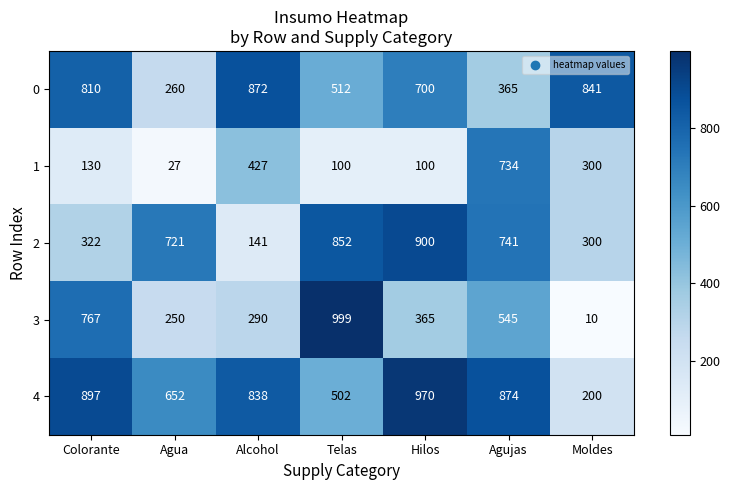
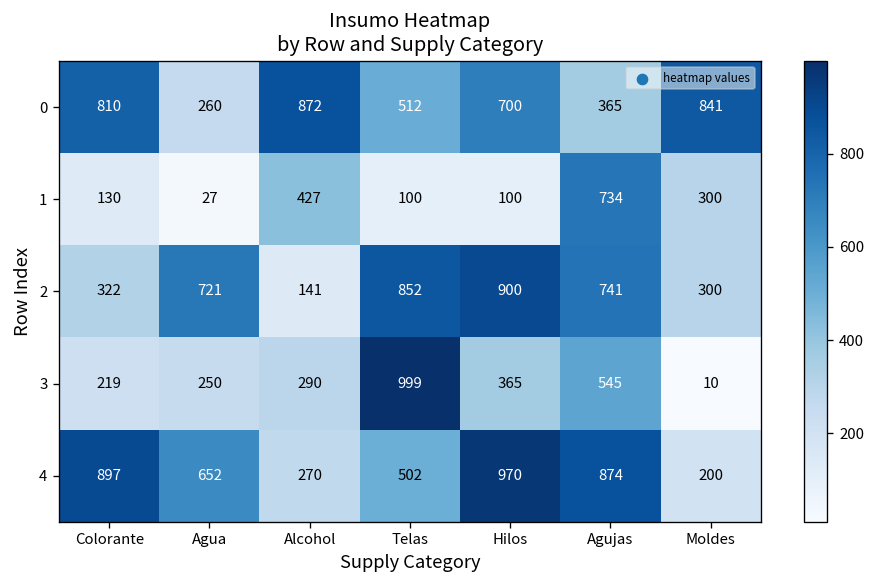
3, Colorante: 767 -> 219
4, Alcohol: 838 -> 270
